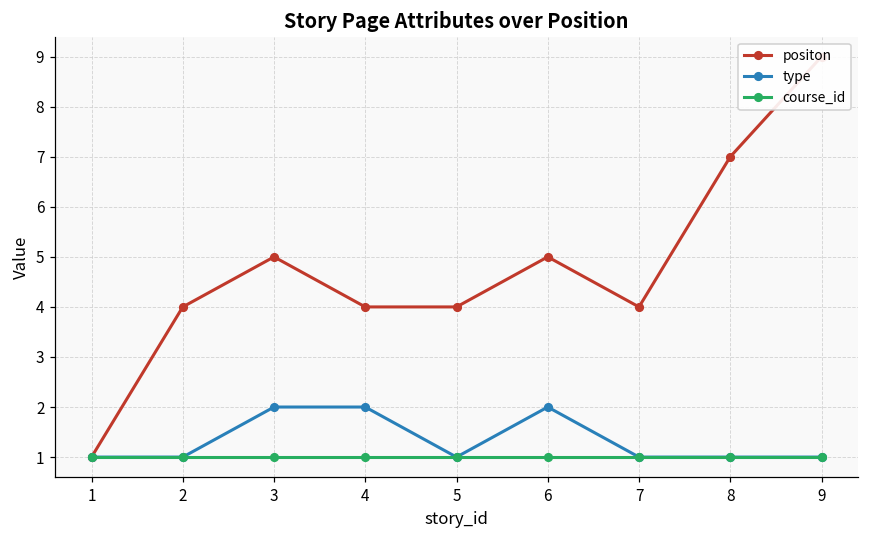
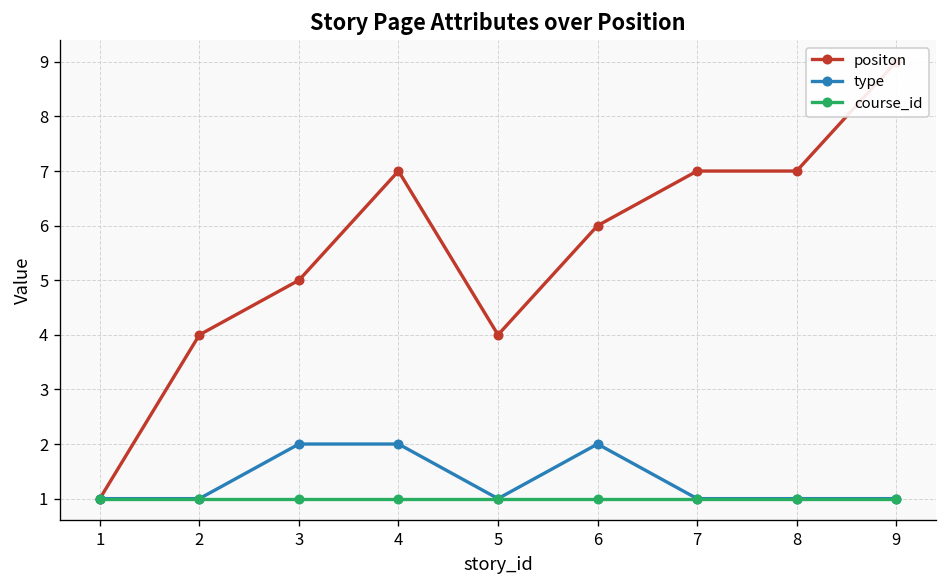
positon, 4: 4 -> 7
positon, 6: 5 -> 6
positon, 7: 4 -> 7
